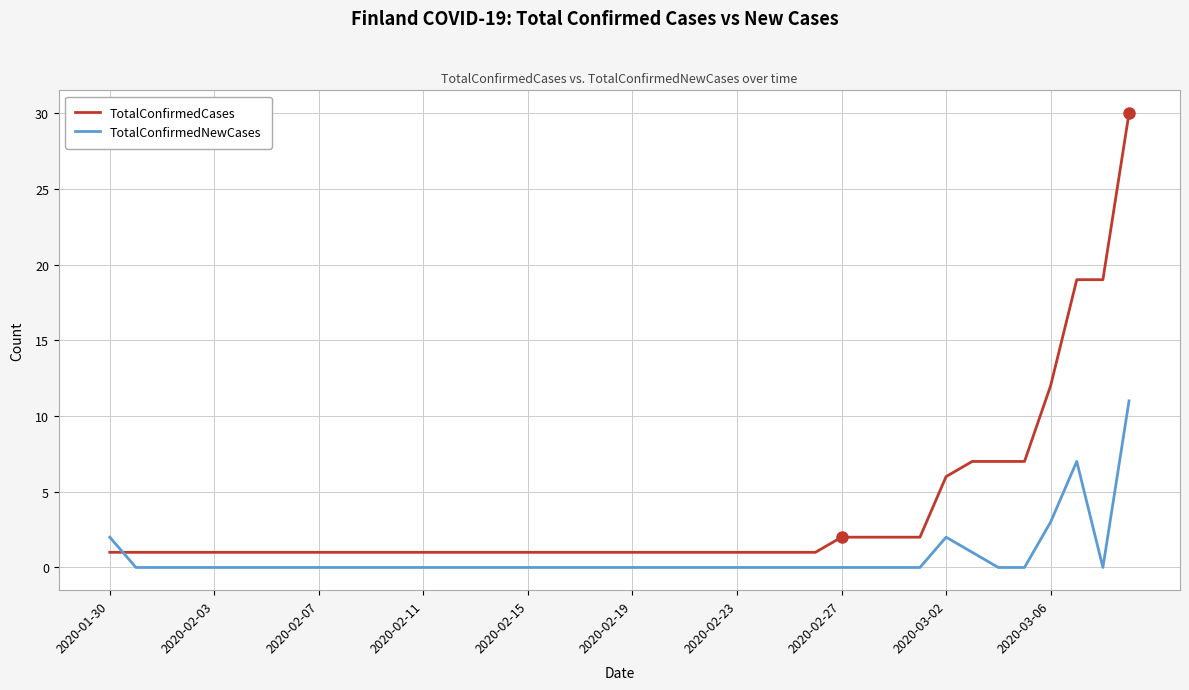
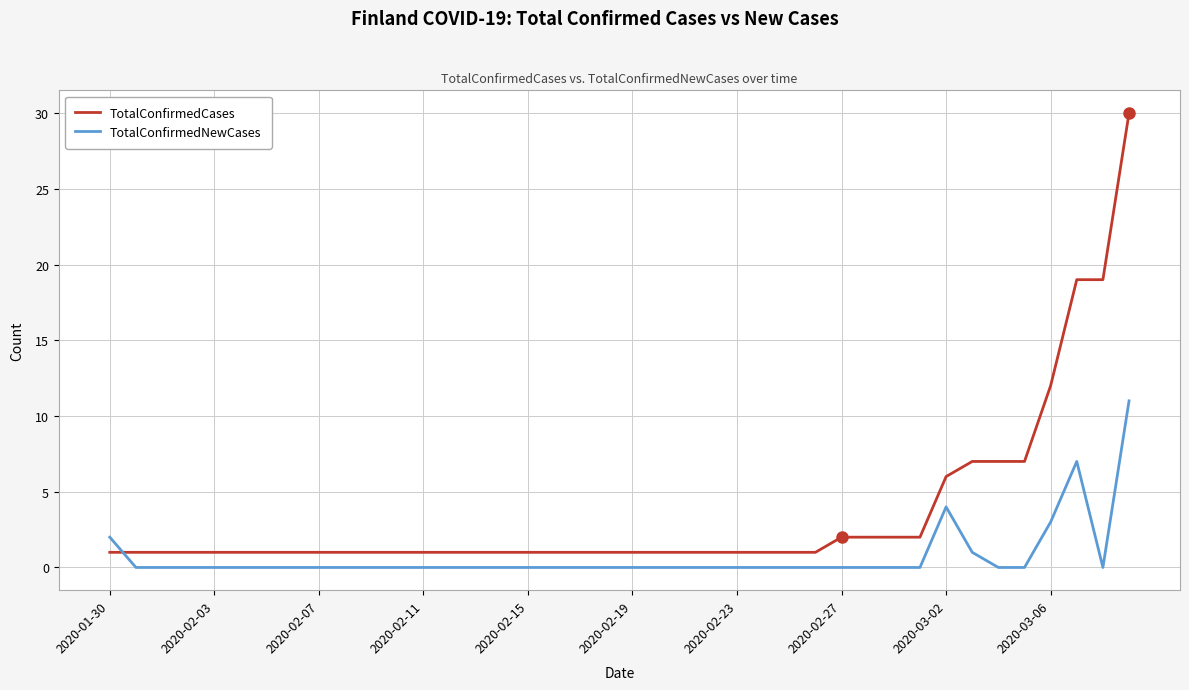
TotalConfirmedNewCases, 2020-03-02: 2 -> 4
